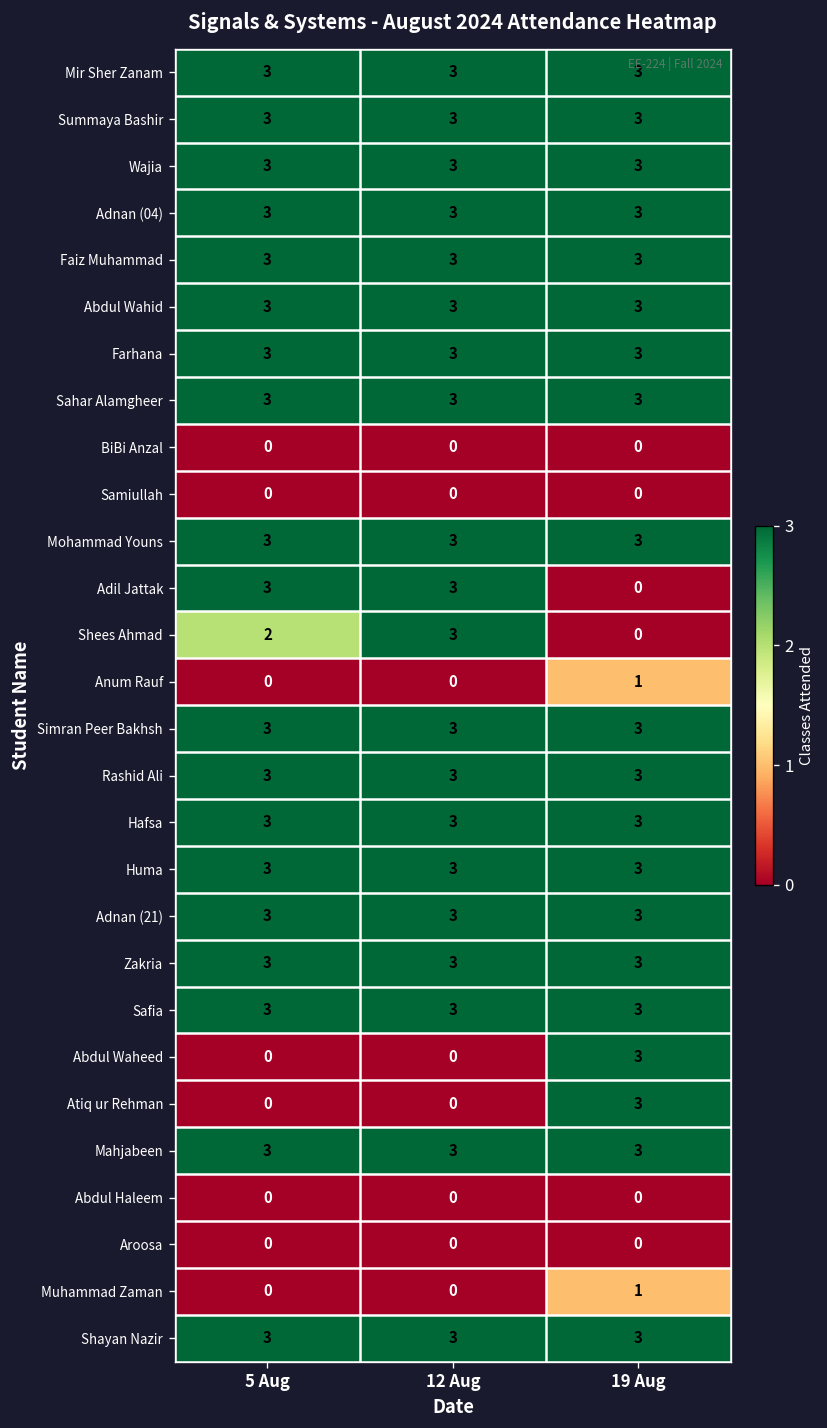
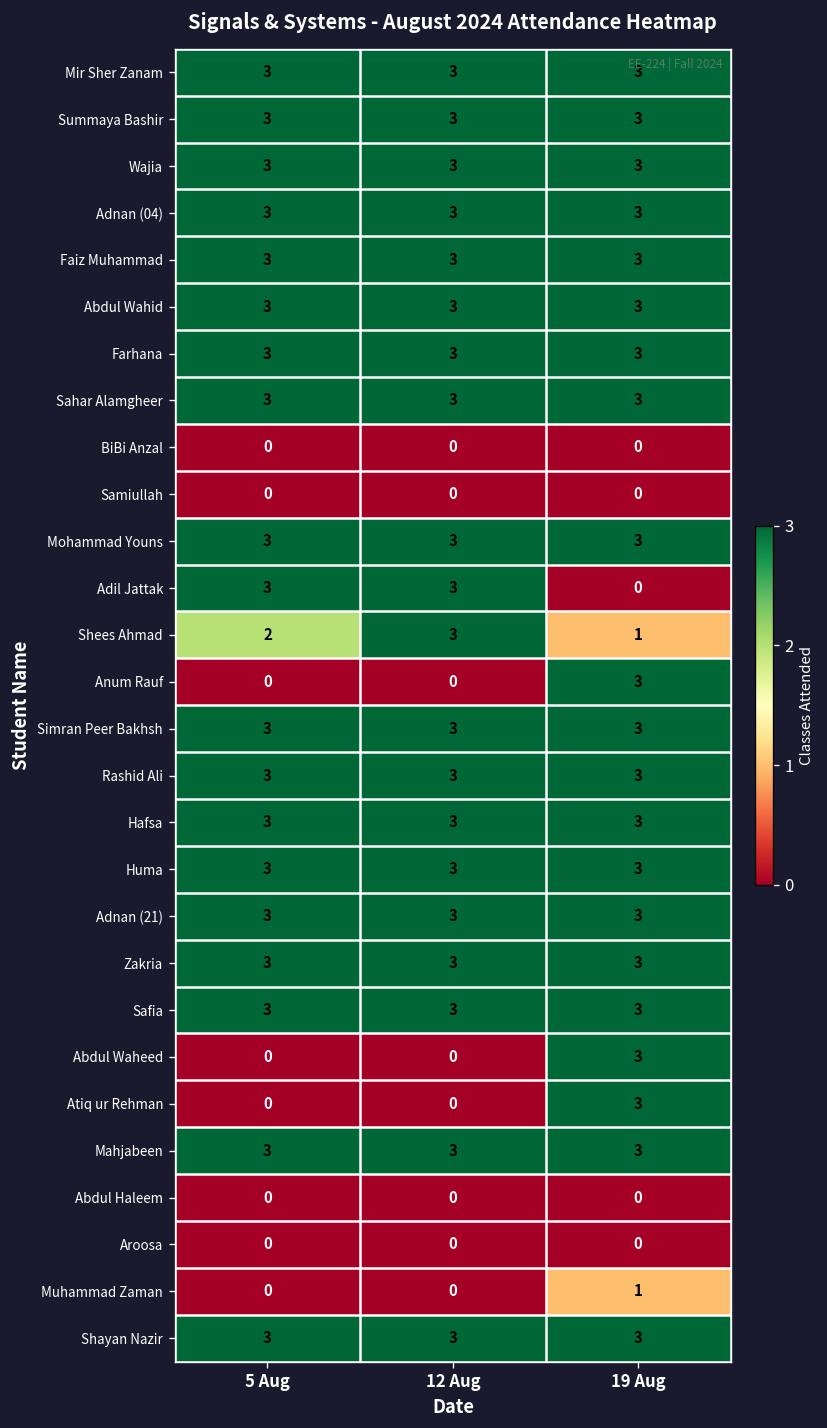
Shees Ahmad, 19 Aug: 0 -> 1
Anum Rauf, 19 Aug: 1 -> 3
